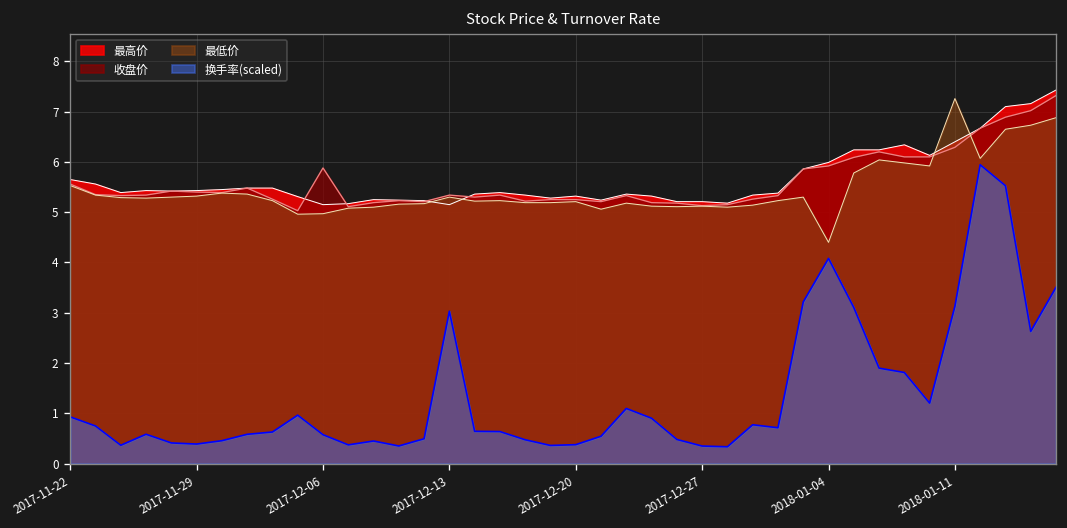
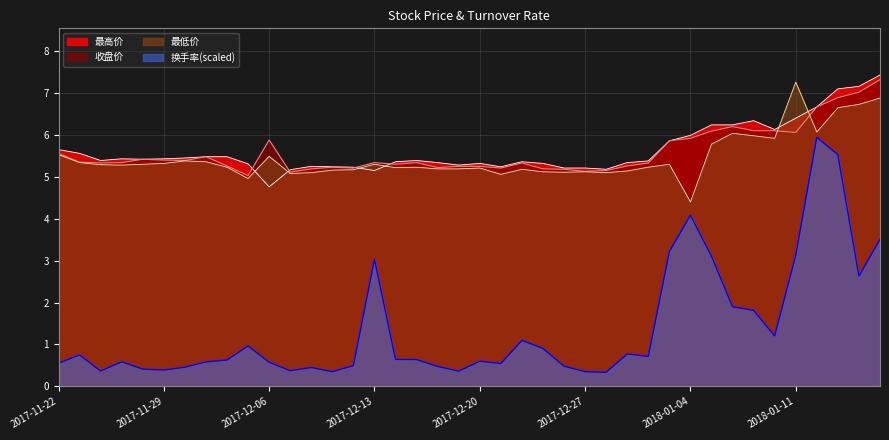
换手率(scaled), 2017-11-22: 0.9 -> 0.6
最高价, 2017-12-06: 5.2 -> 4.8
最低价, 2017-12-06: 5.0 -> 5.5
换手率(scaled), 2017-12-20: 0.4 -> 0.6
收盘价, 2018-01-11: 6.3 -> 6.1
